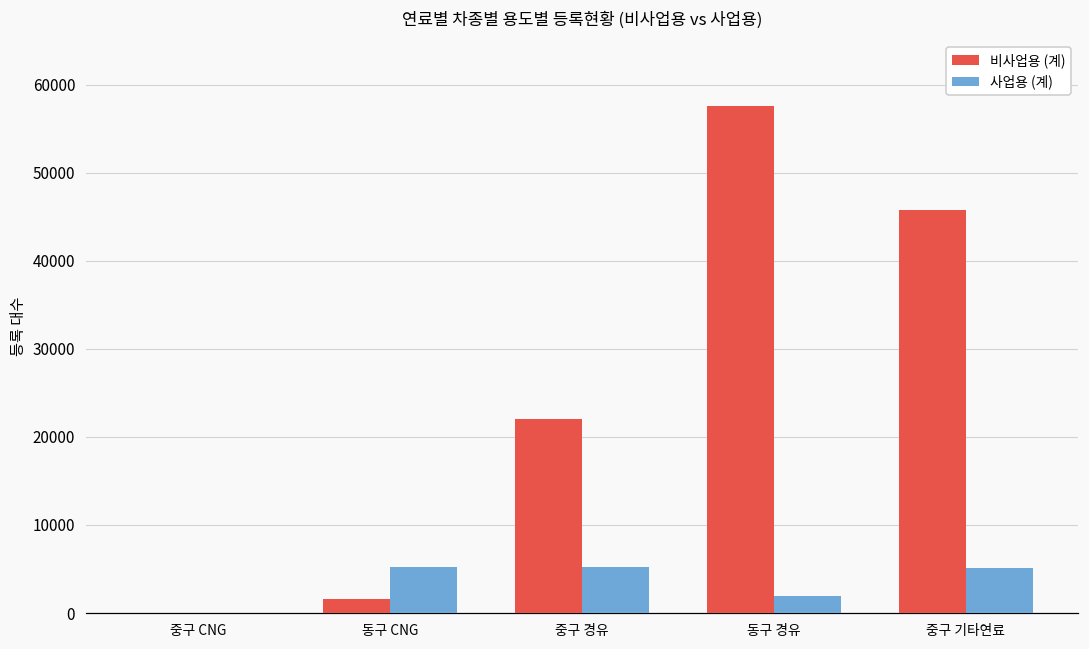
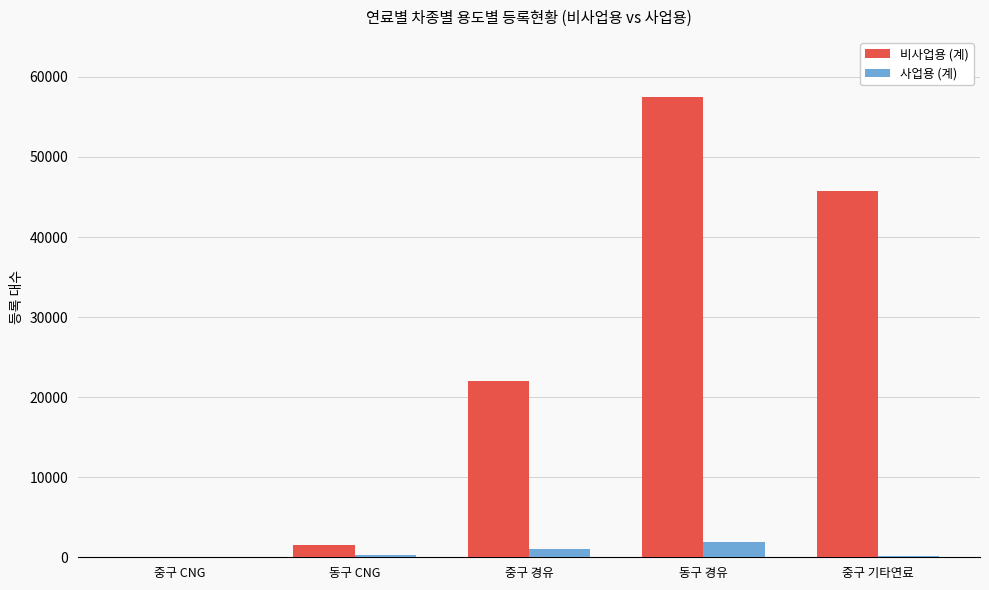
사업용 (계), 동구 CNG: 5000 -> 0
사업용 (계), 중구 경유: 5000 -> 1000
사업용 (계), 중구 기타연료: 5000 -> 0
